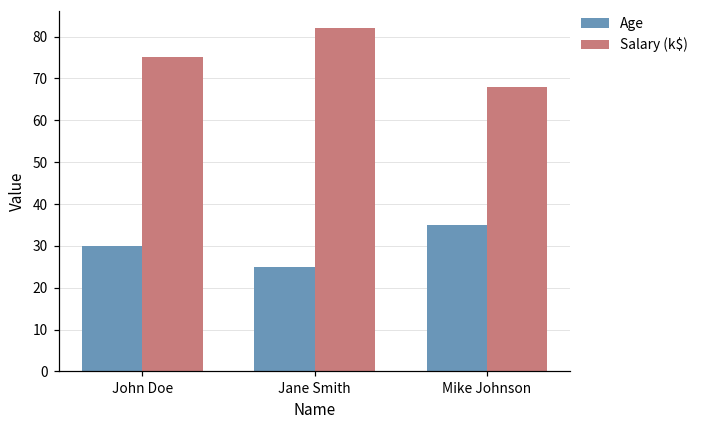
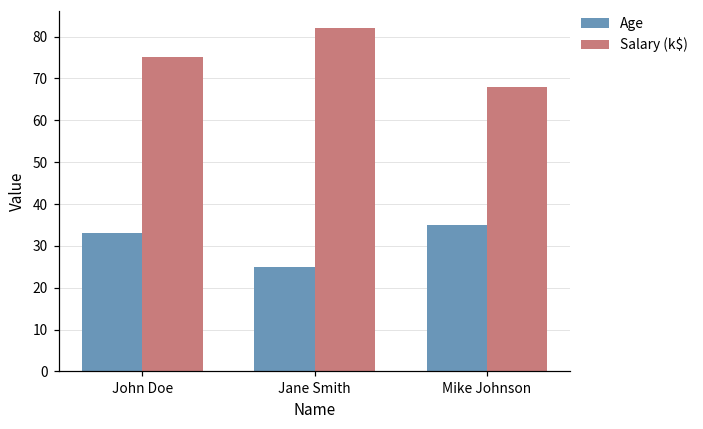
Age, John Doe: 30 -> 33
